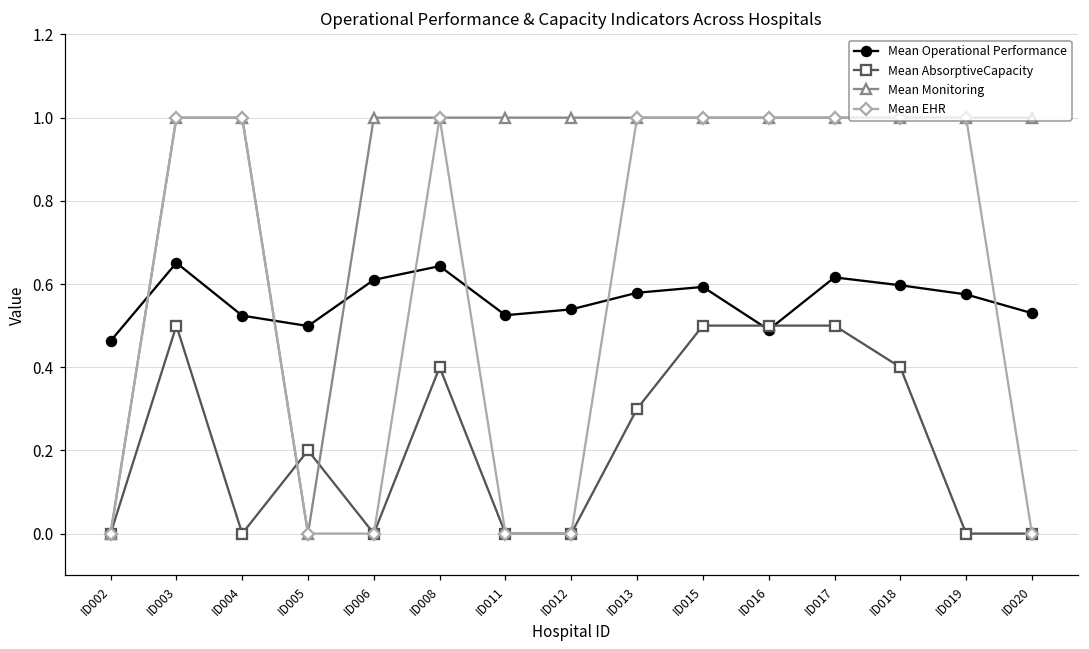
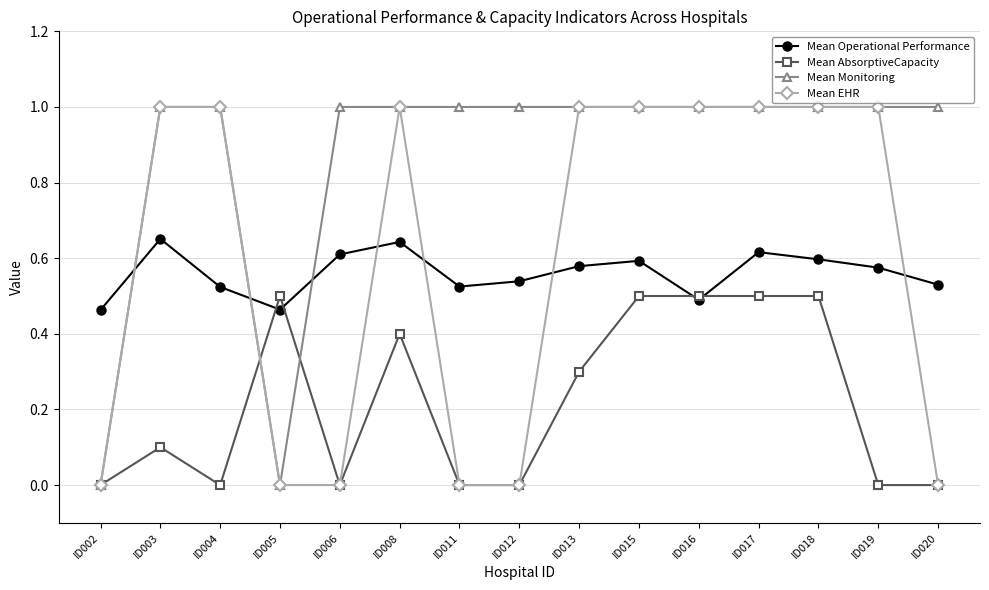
Mean AbsorptiveCapacity, ID003: 0.5 -> 0.1
Mean Operational Performance, ID005: 0.50 -> 0.46
Mean AbsorptiveCapacity, ID005: 0.2 -> 0.5
Mean AbsorptiveCapacity, ID018: 0.4 -> 0.5
